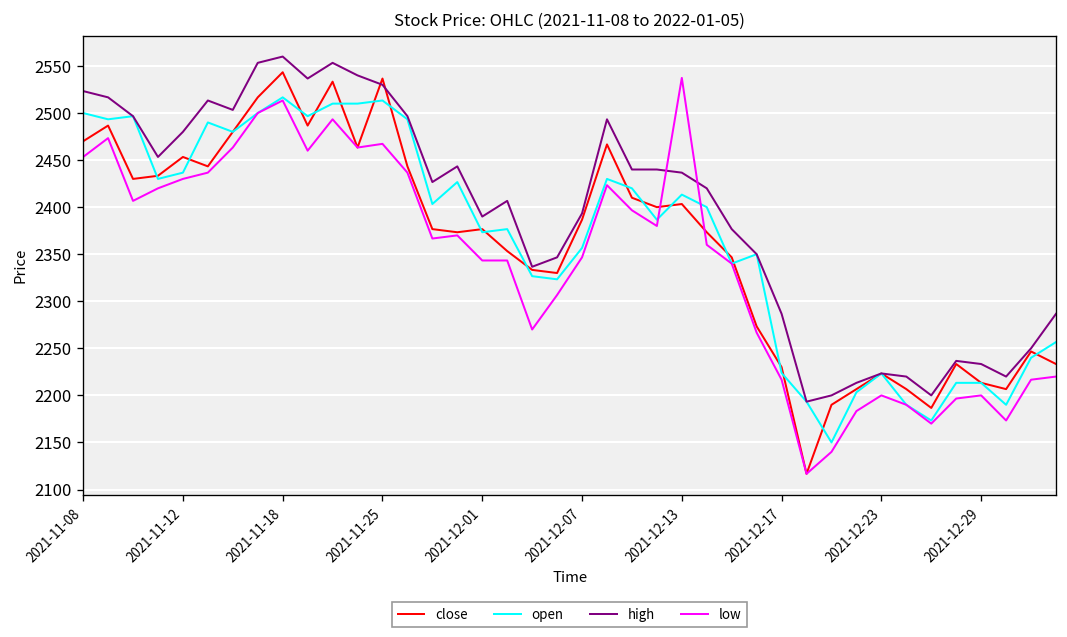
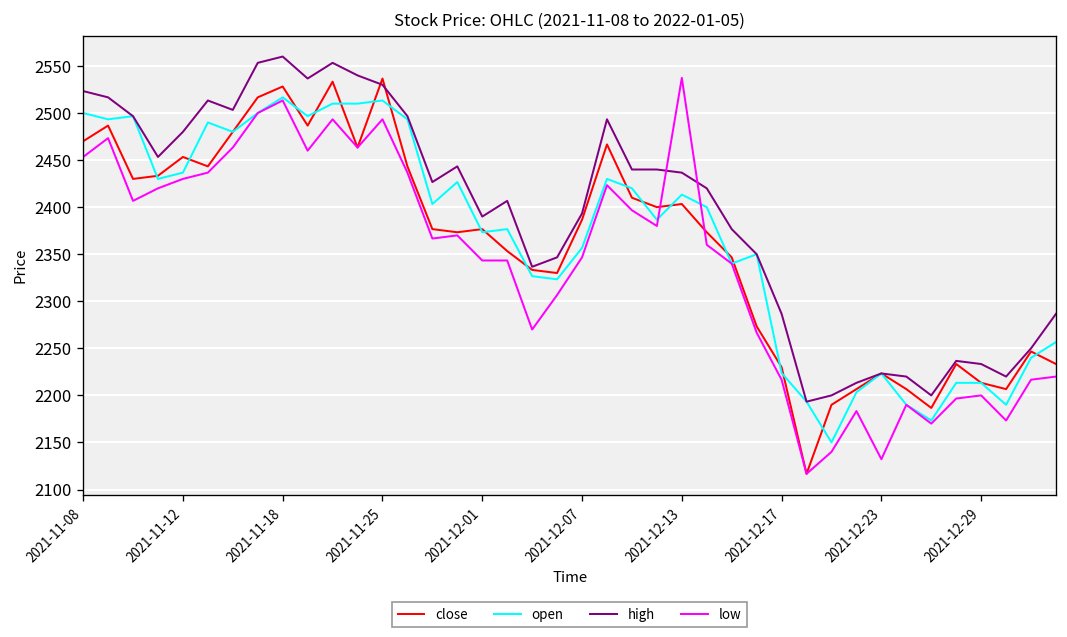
close, 2021-11-18: 2540 -> 2530
low, 2021-11-25: 2470 -> 2490
low, 2021-12-23: 2200 -> 2130
